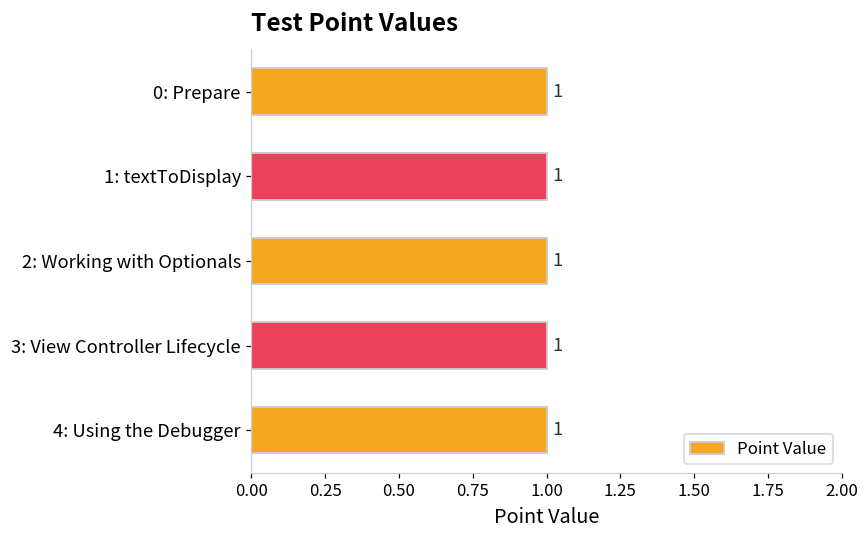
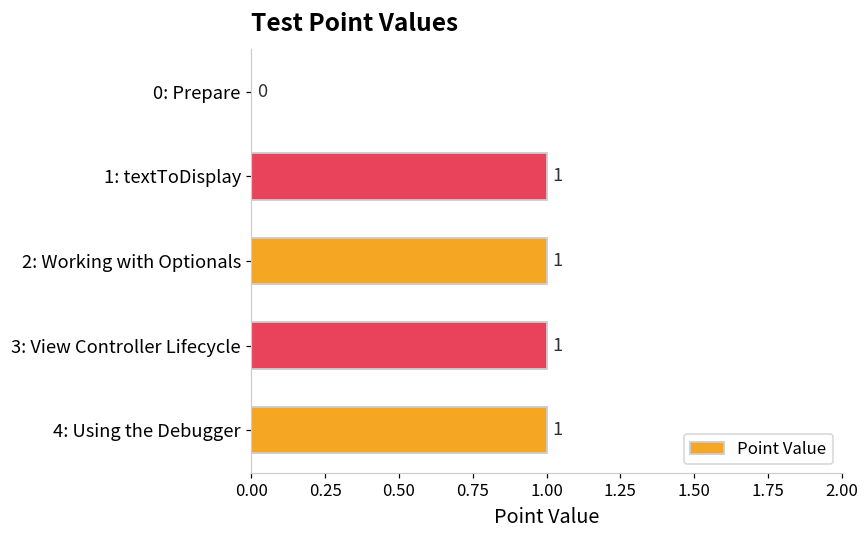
0: Prepare: 1 -> 0
